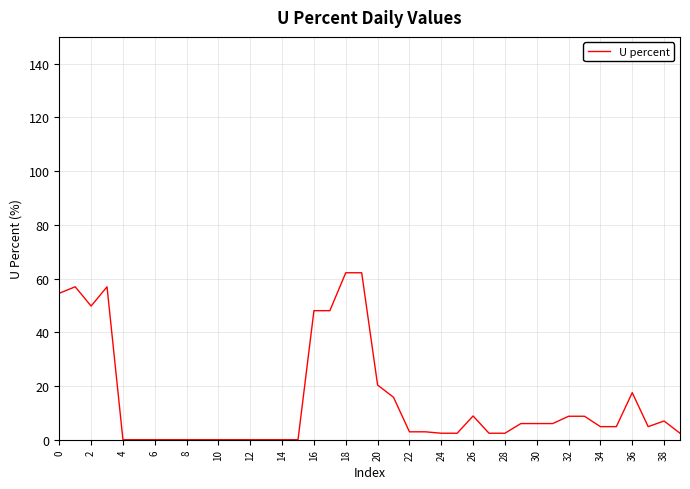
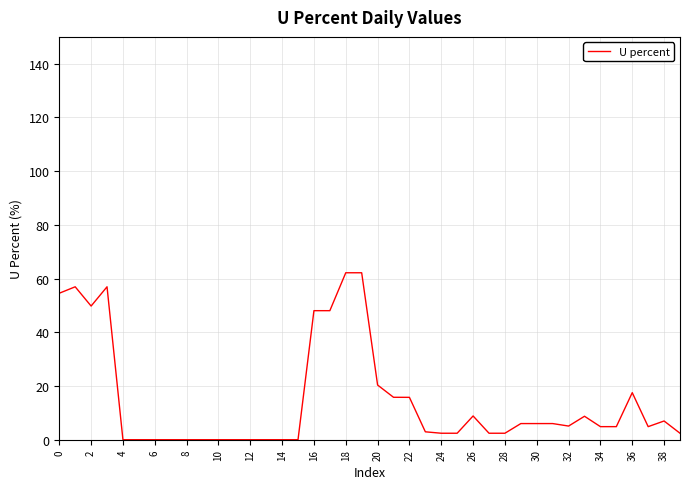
22: 3 -> 16
32: 9 -> 5
